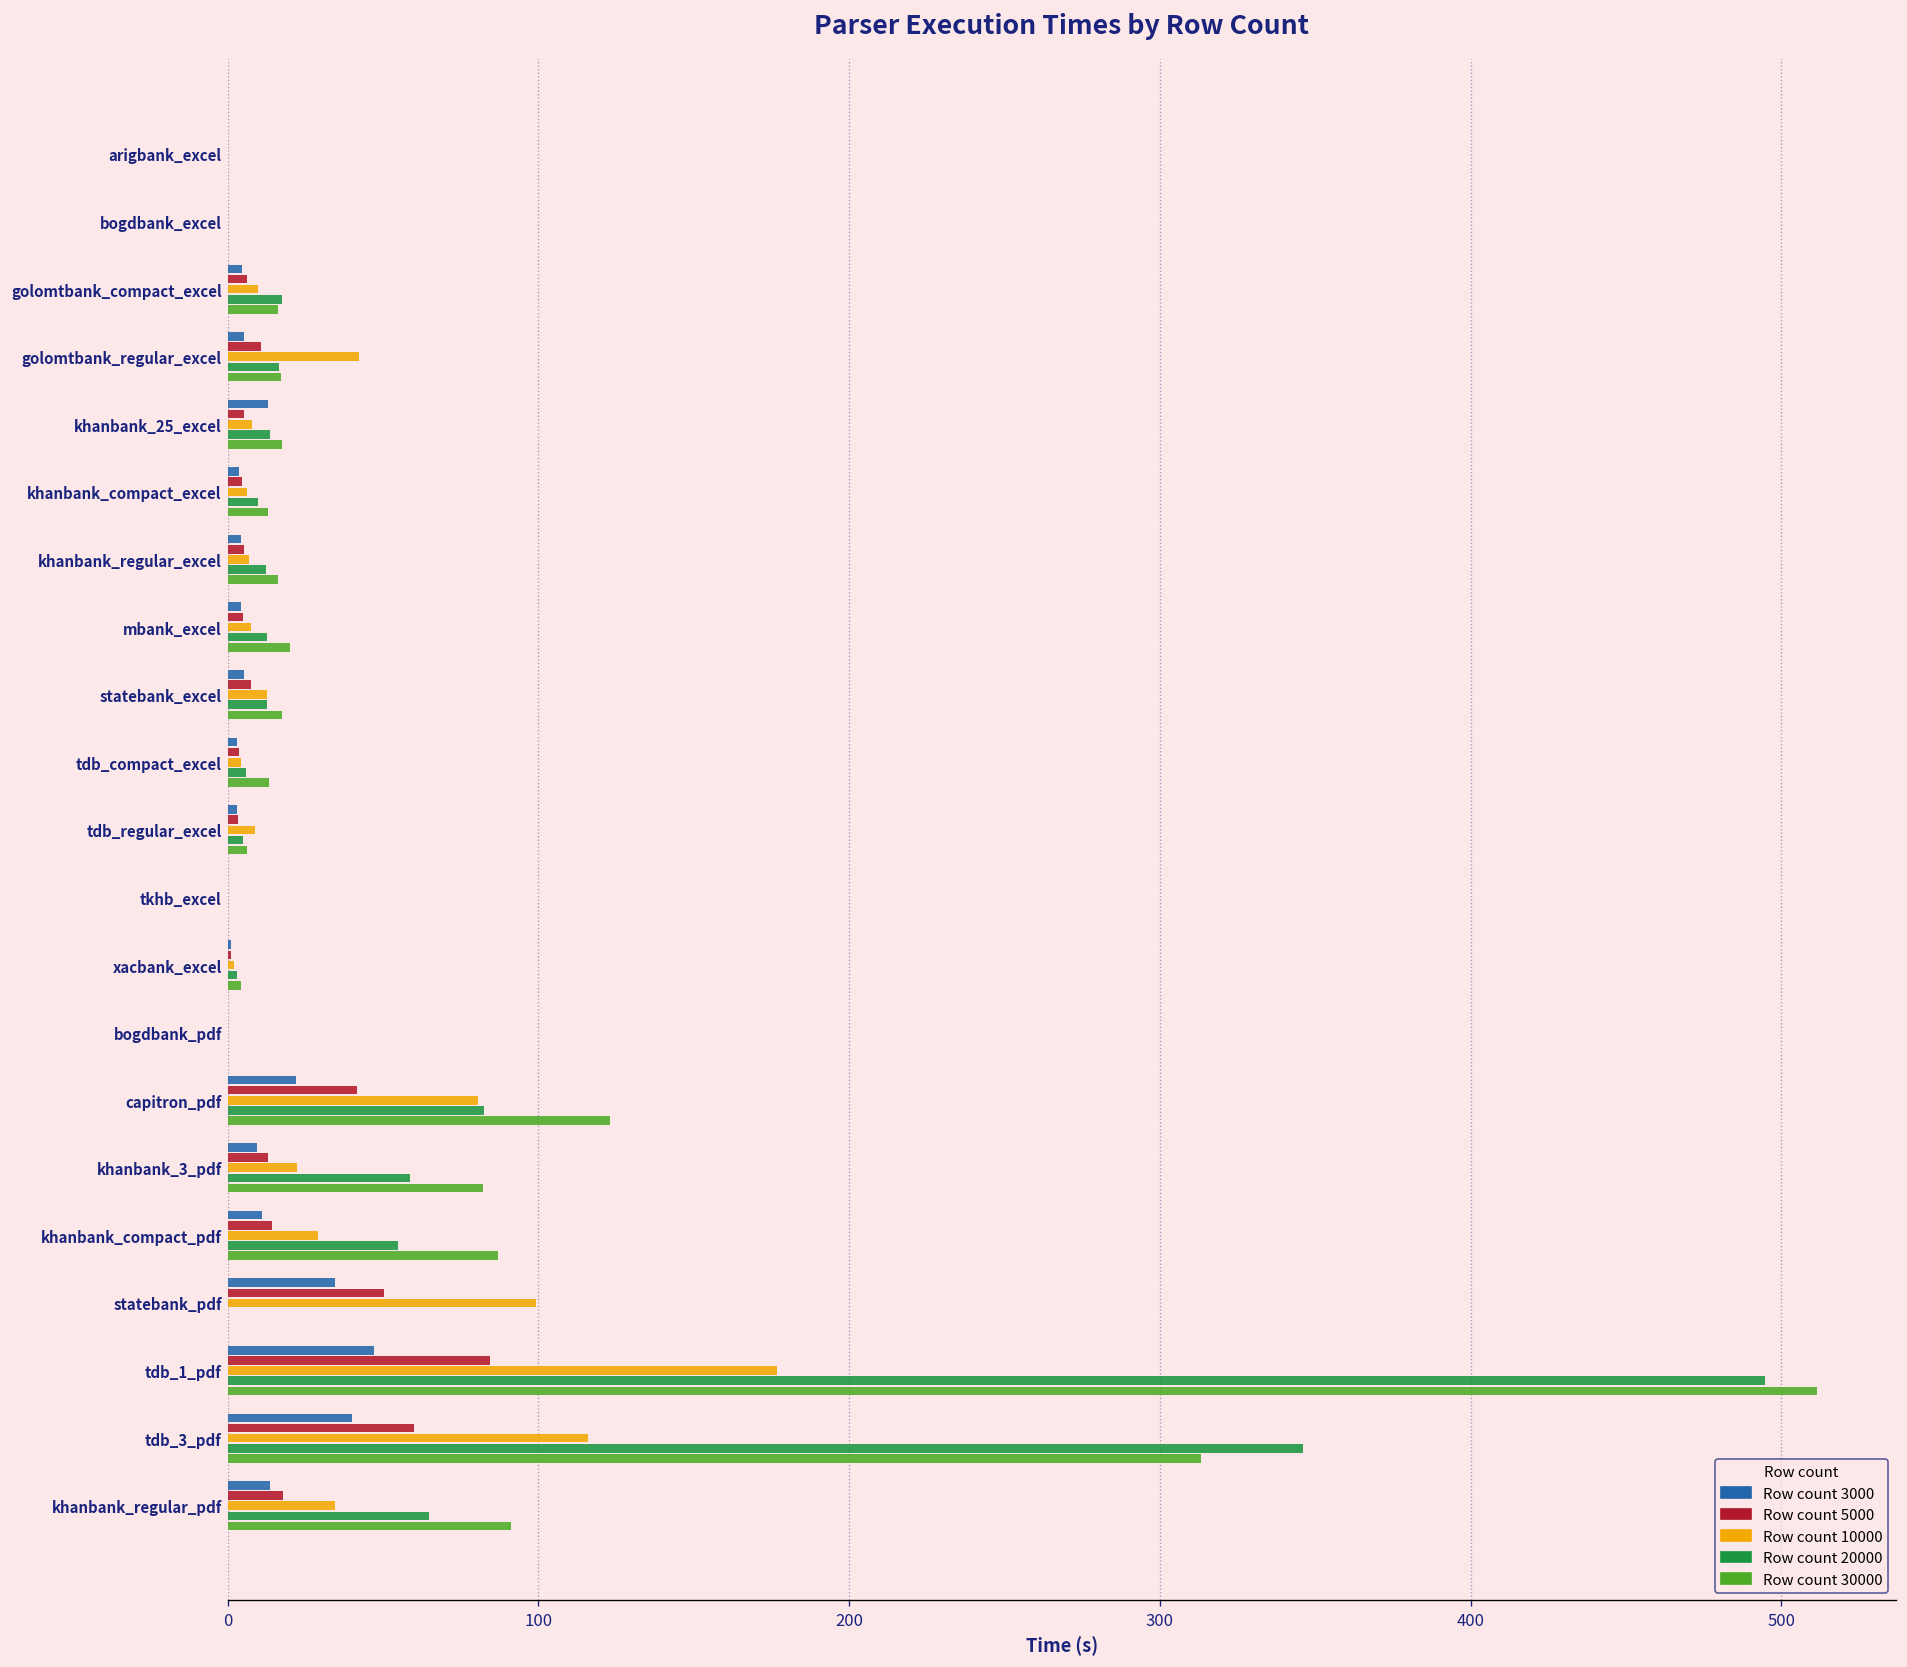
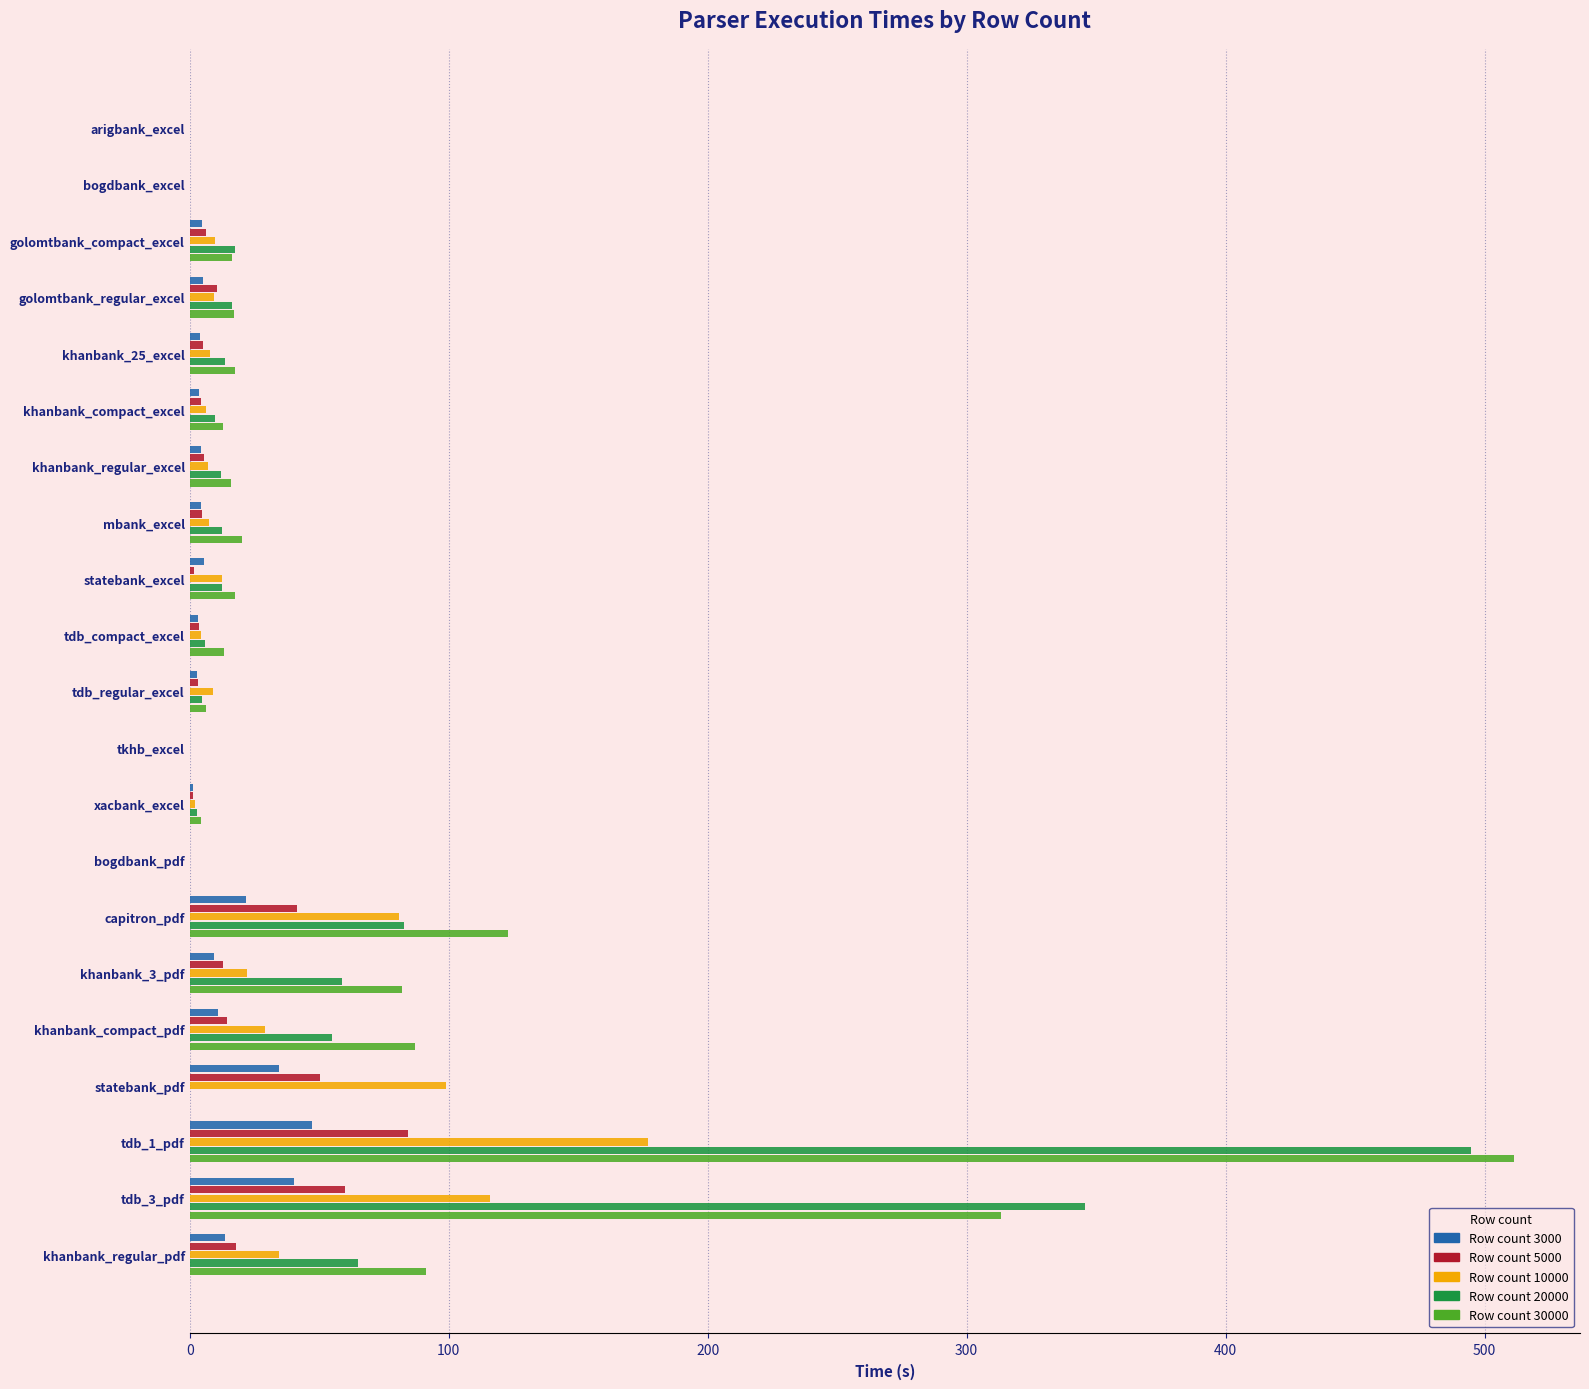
Row count 10000, golomtbank_regular_excel: 42 -> 9
Row count 3000, khanbank_25_excel: 13 -> 4
Row count 5000, statebank_excel: 7 -> 2
